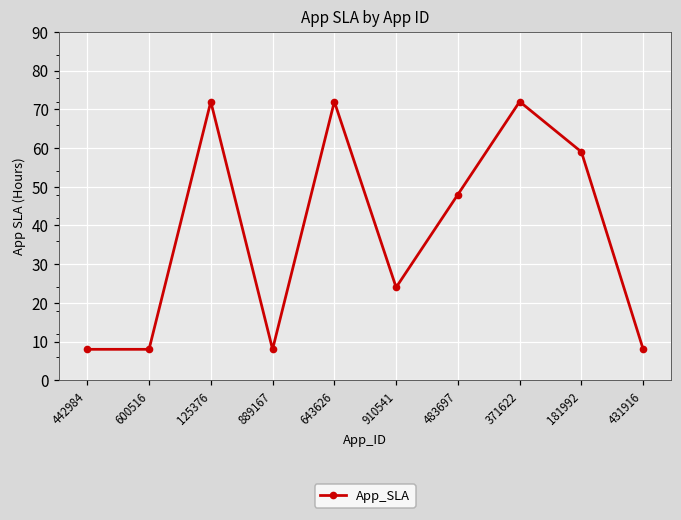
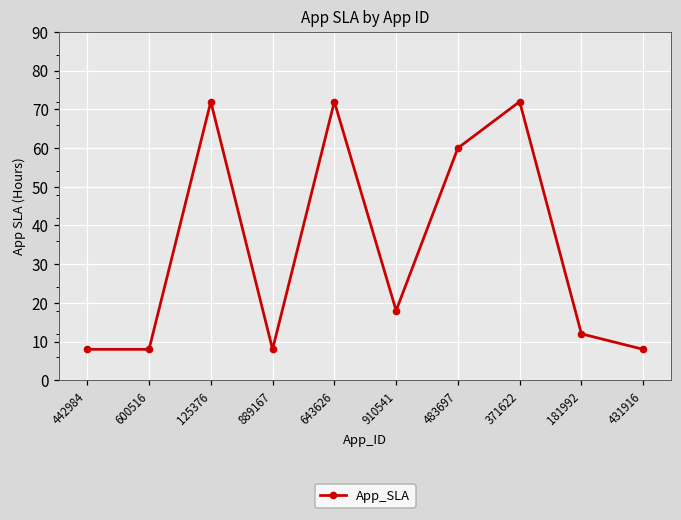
910541: 24 -> 18
483697: 48 -> 60
181992: 59 -> 12
